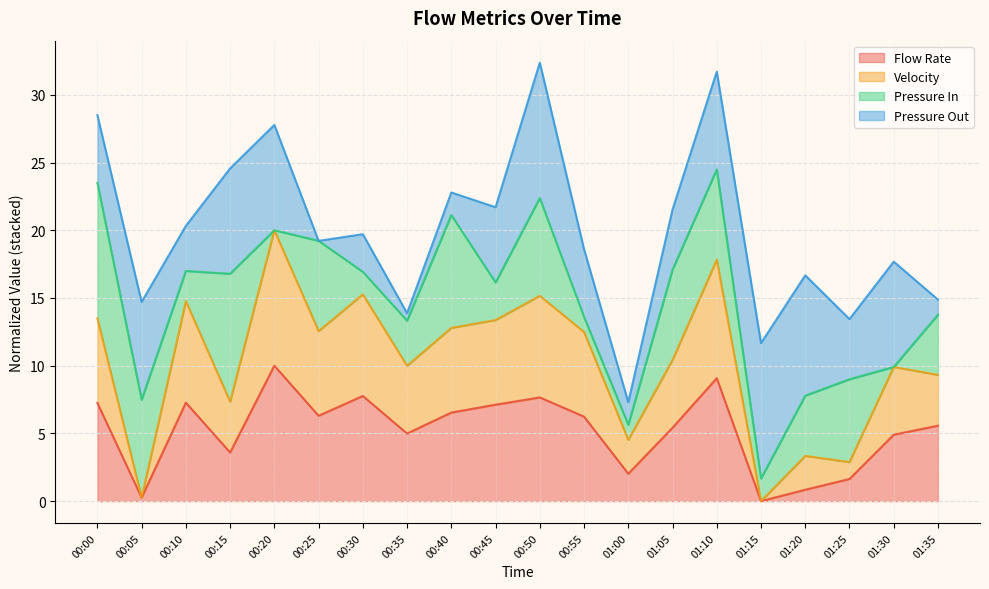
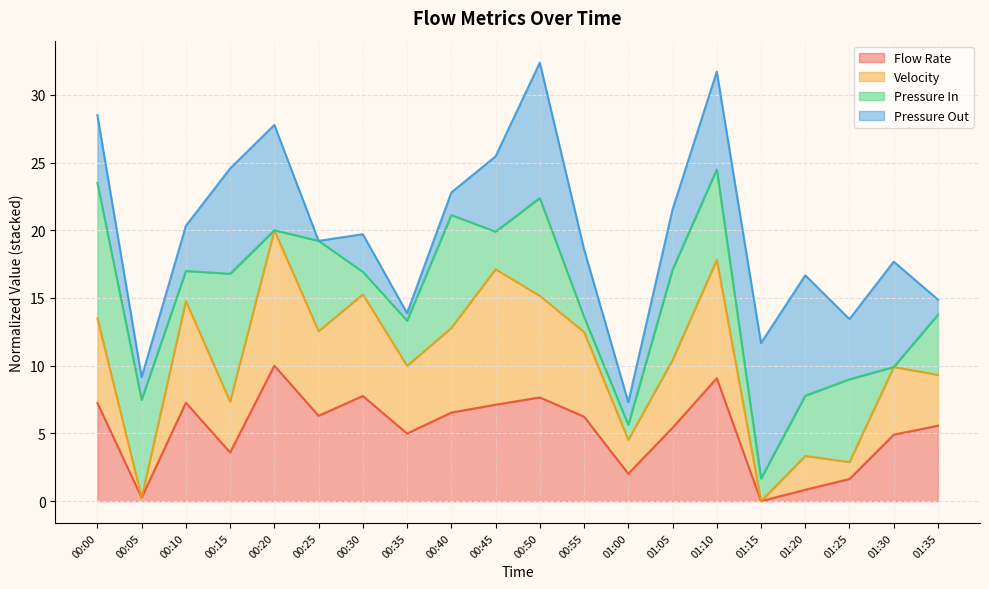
Pressure Out, 00:05: 7.2 -> 1.7
Velocity, 00:45: 6.2 -> 10.0
